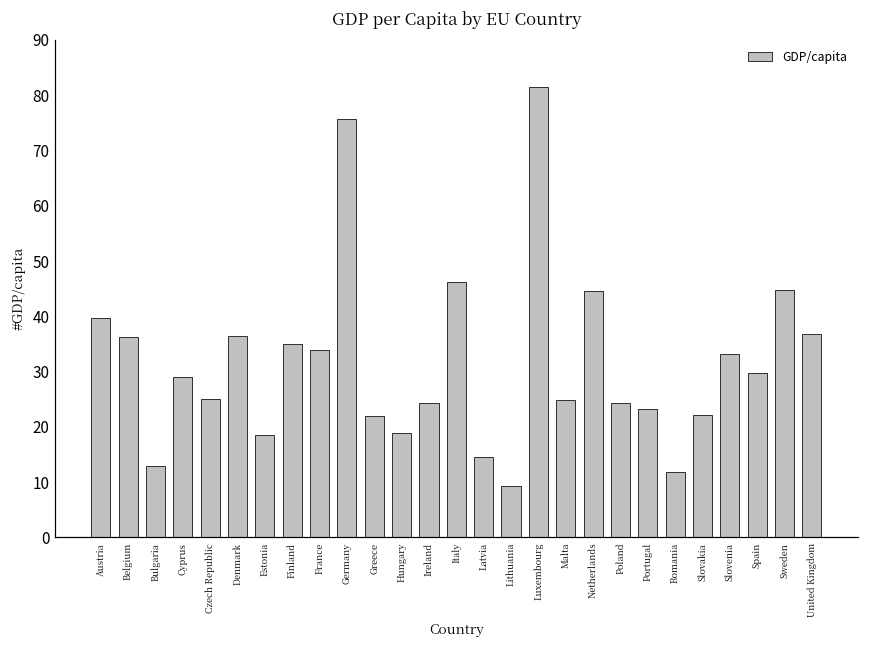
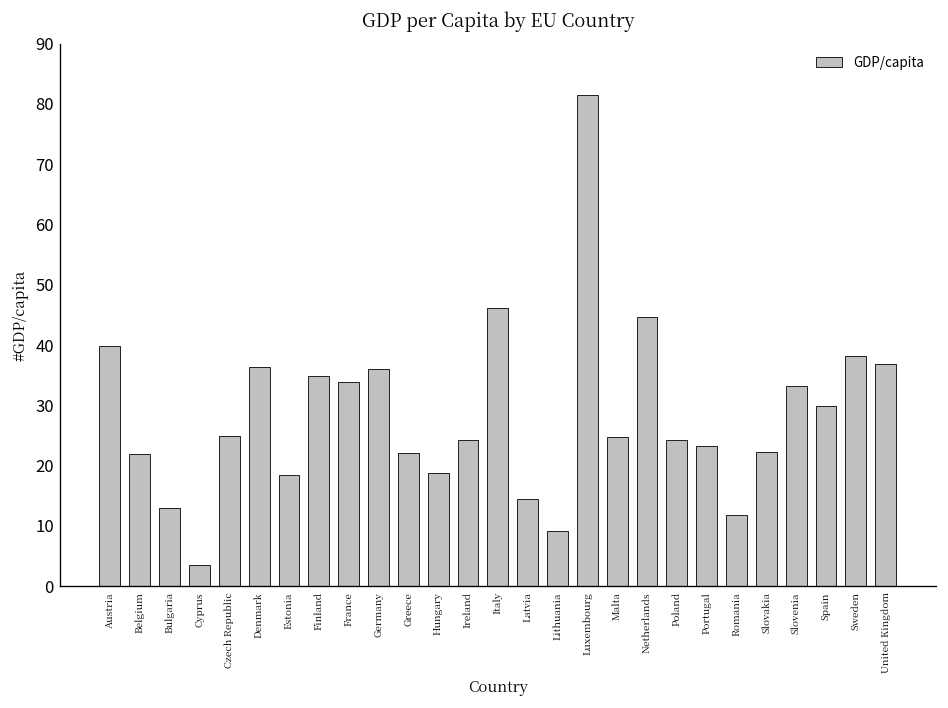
Belgium: 36 -> 22
Cyprus: 29 -> 4
Germany: 76 -> 36
Sweden: 45 -> 38
